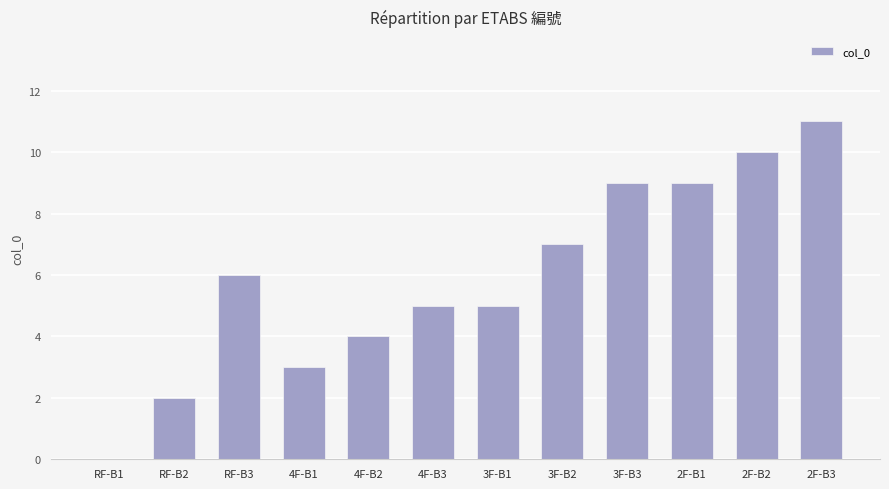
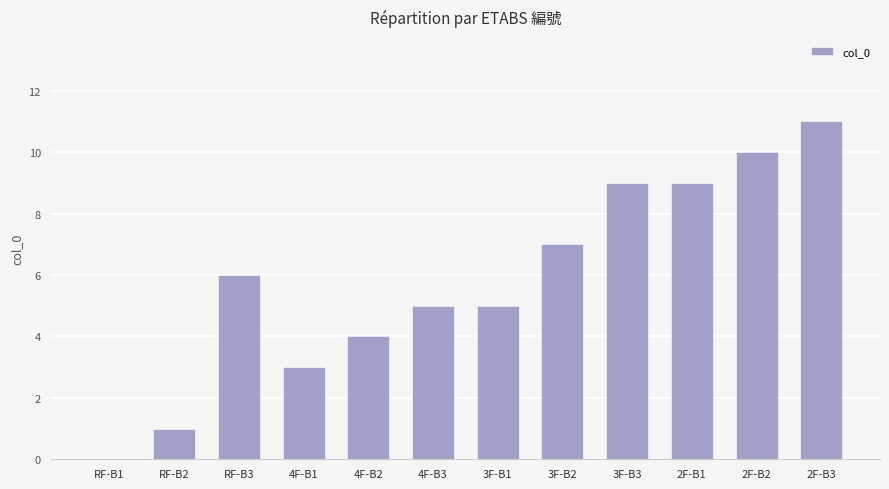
RF-B2: 2 -> 1
